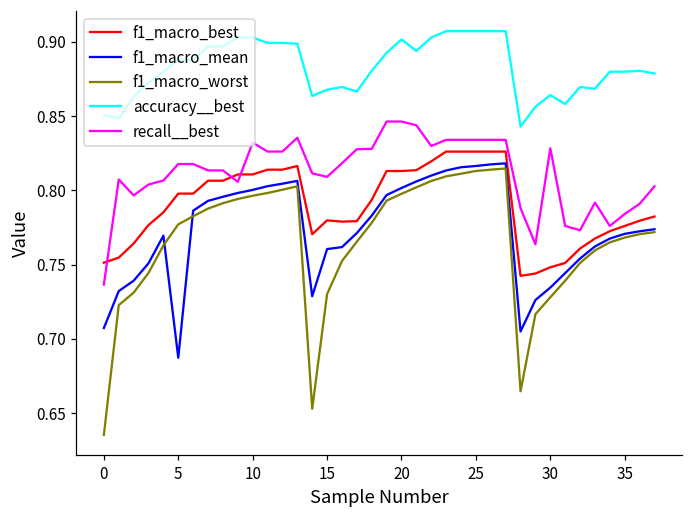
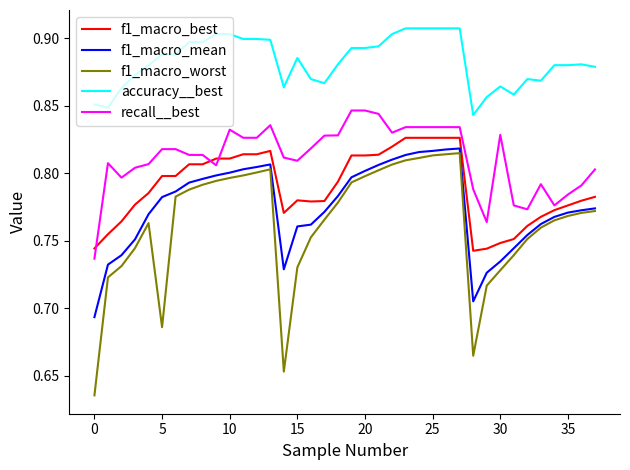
f1_macro_best, 0: 0.751 -> 0.744
f1_macro_mean, 0: 0.707 -> 0.693
f1_macro_mean, 5: 0.687 -> 0.782
f1_macro_worst, 5: 0.777 -> 0.686
accuracy__best, 15: 0.868 -> 0.885
accuracy__best, 20: 0.902 -> 0.893
